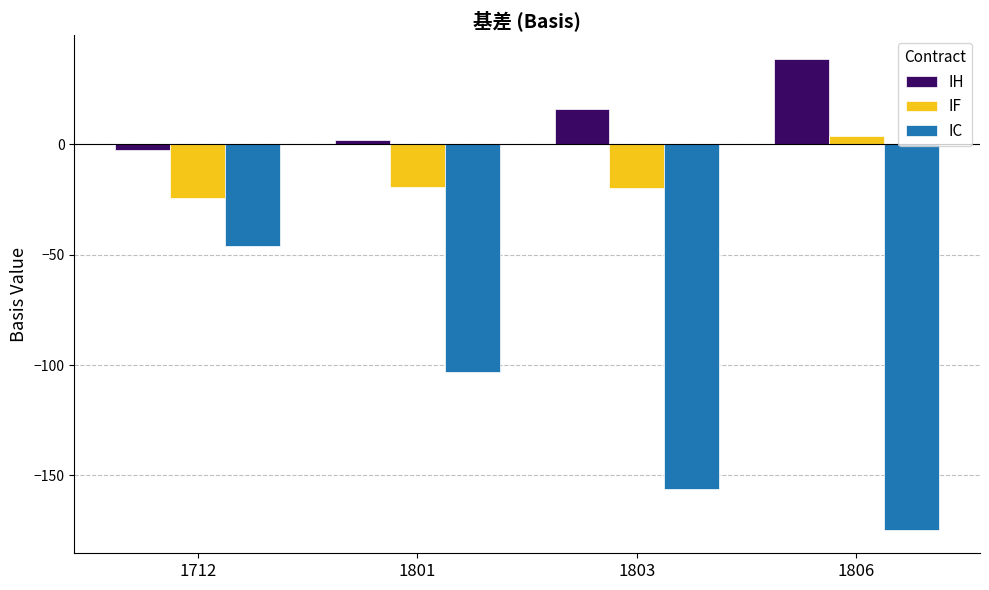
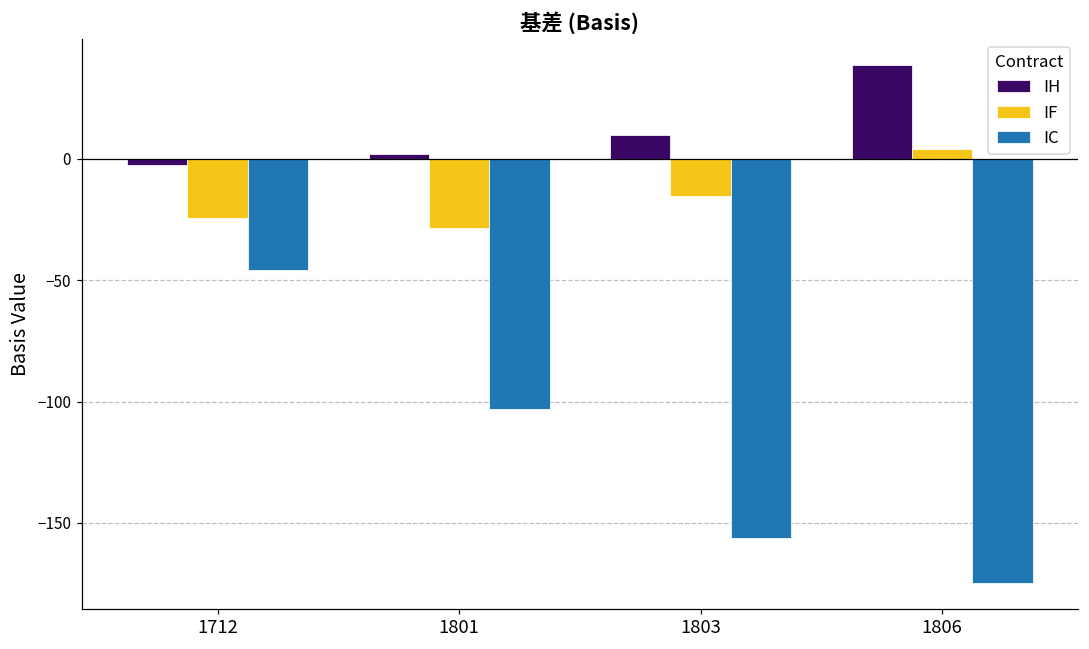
IF, 1801: -19 -> -28
IH, 1803: 16 -> 10
IF, 1803: -20 -> -15
